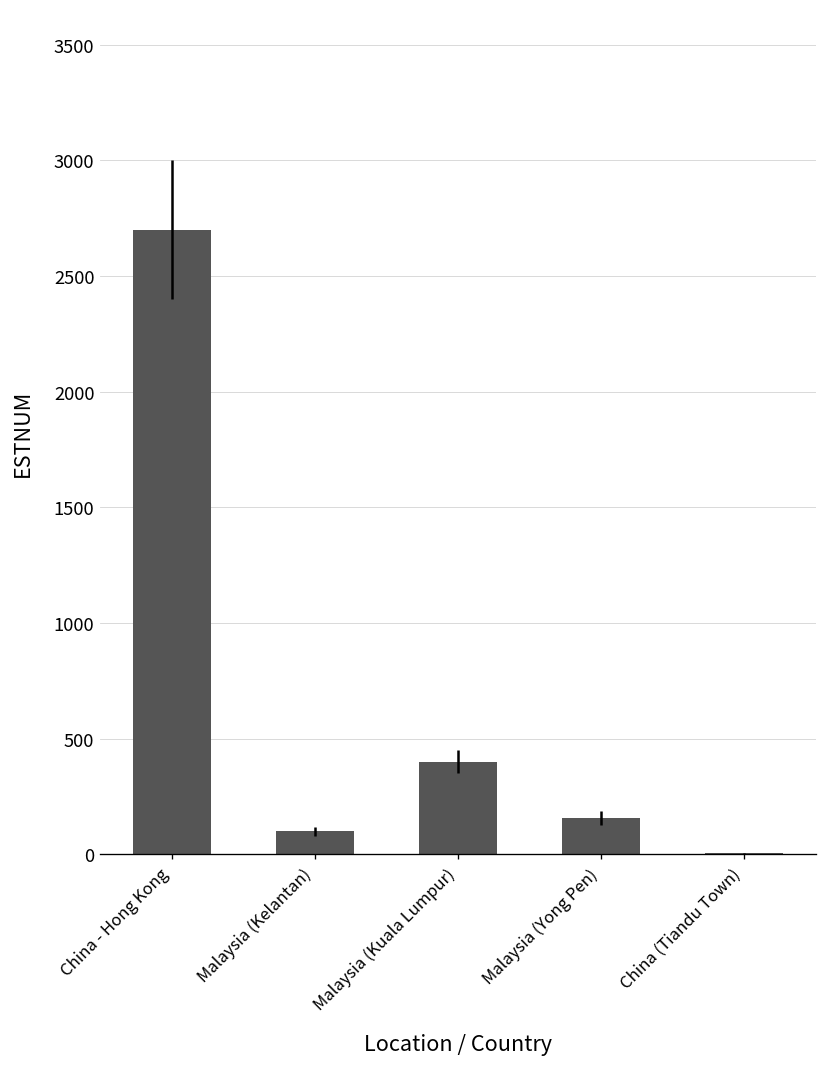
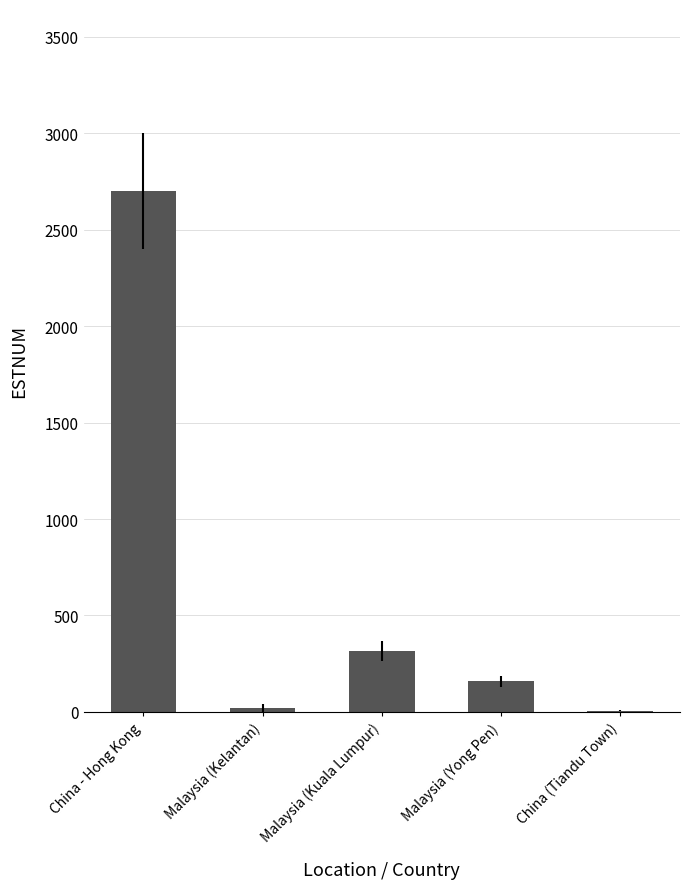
Malaysia (Kelantan): 100 -> 20
Malaysia (Kuala Lumpur): 400 -> 320
